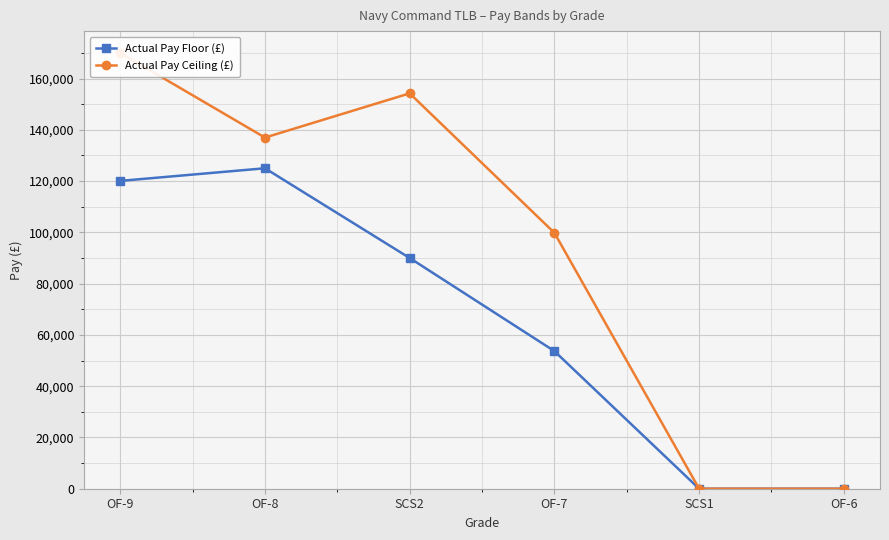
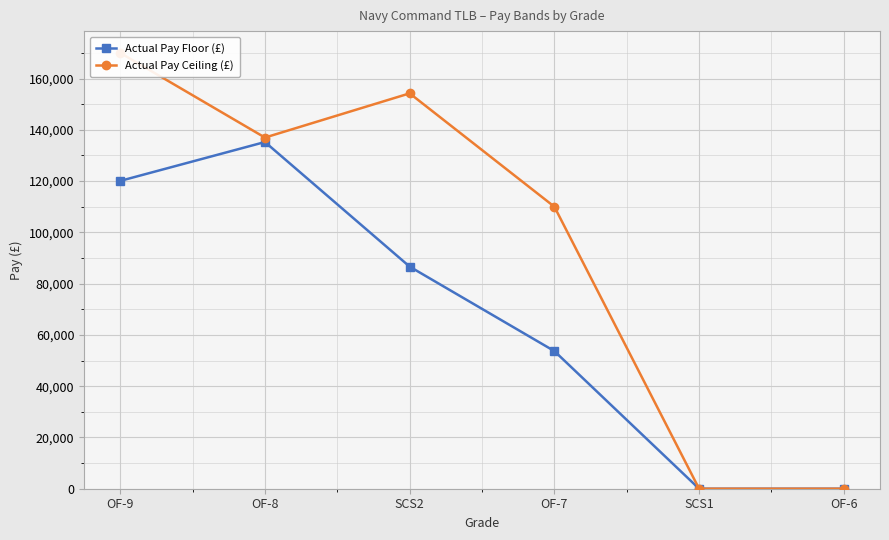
Actual Pay Floor (£), OF-8: 125,000 -> 135,000
Actual Pay Floor (£), SCS2: 90,000 -> 87,000
Actual Pay Ceiling (£), OF-7: 100,000 -> 110,000
